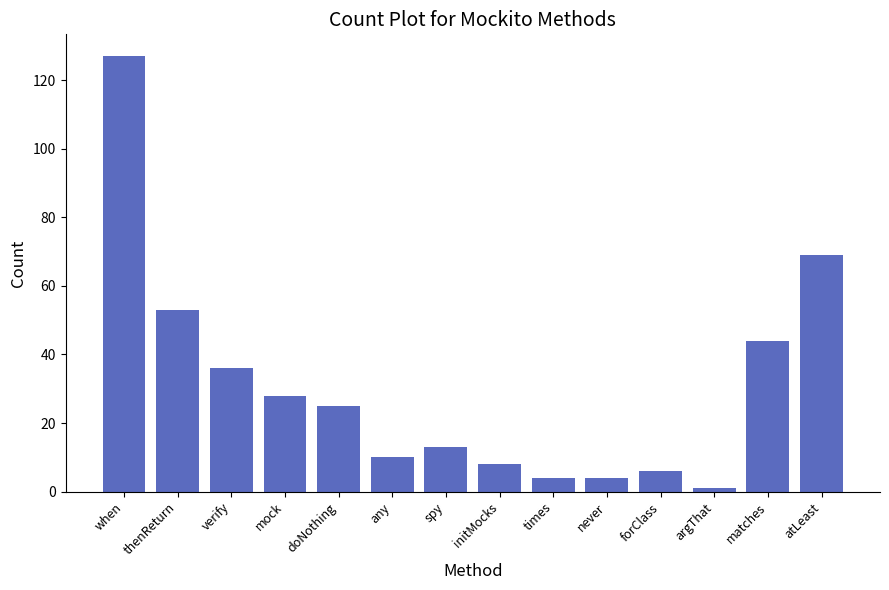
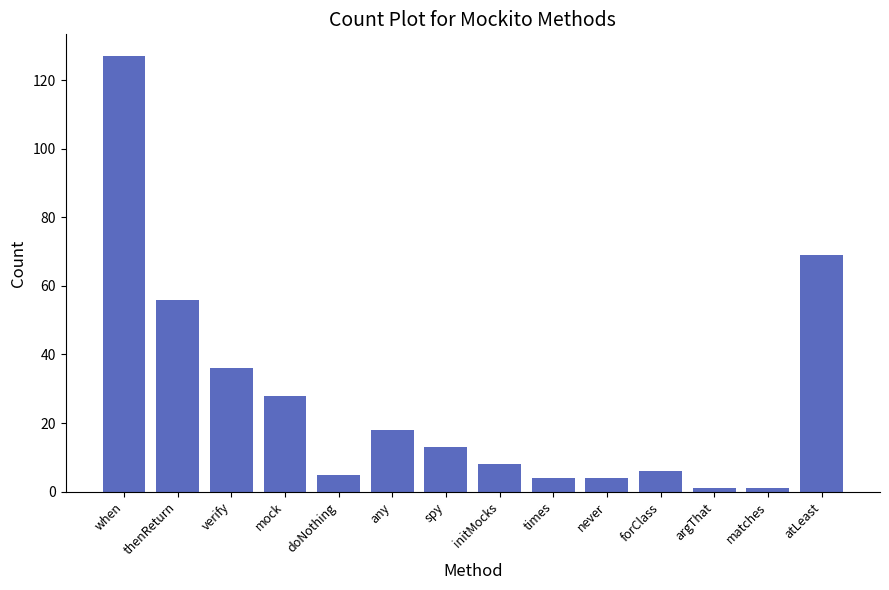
thenReturn: 53 -> 56
doNothing: 25 -> 5
any: 10 -> 18
matches: 44 -> 1
